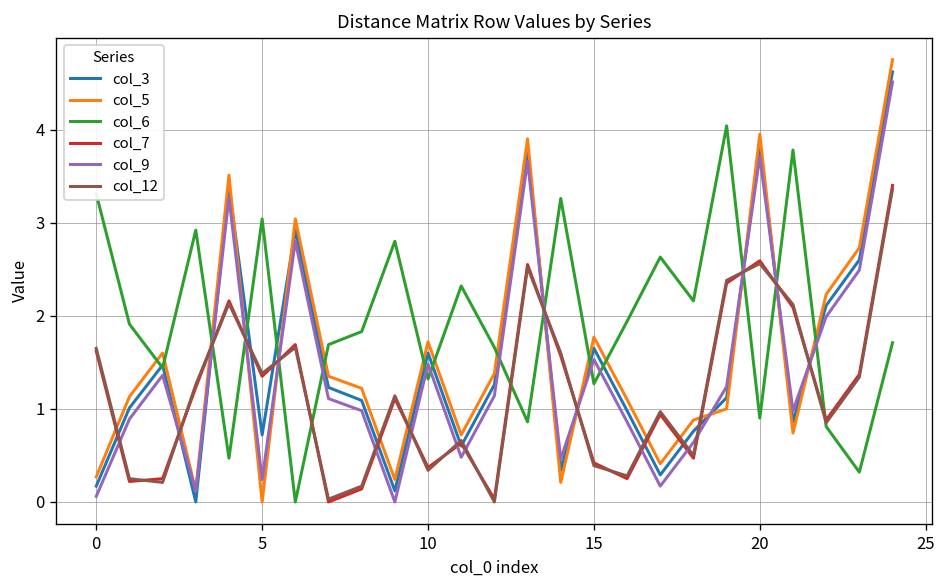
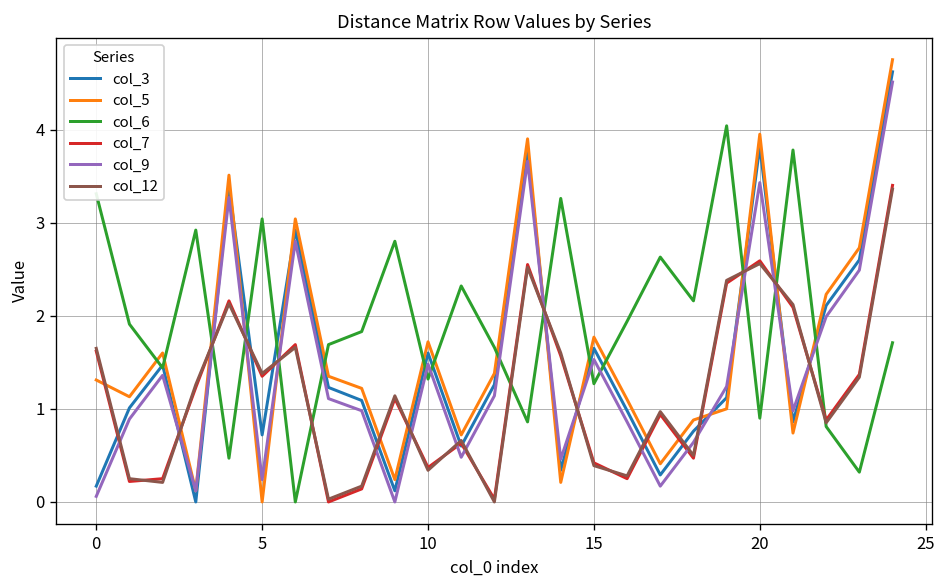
col_5, 0: 0.3 -> 1.3
col_9, 20: 3.7 -> 3.4
